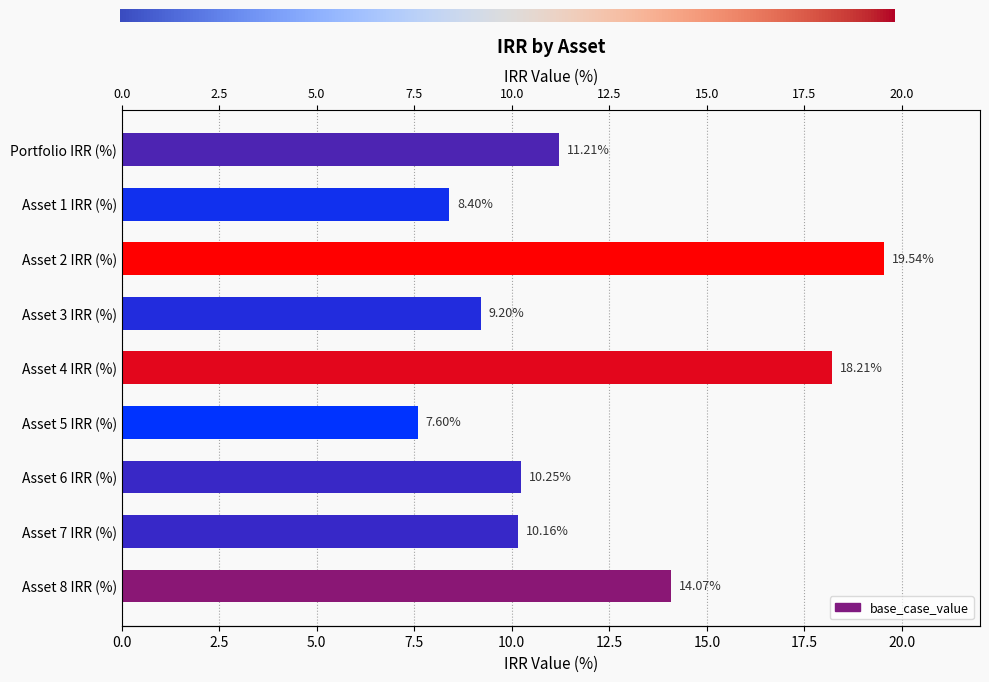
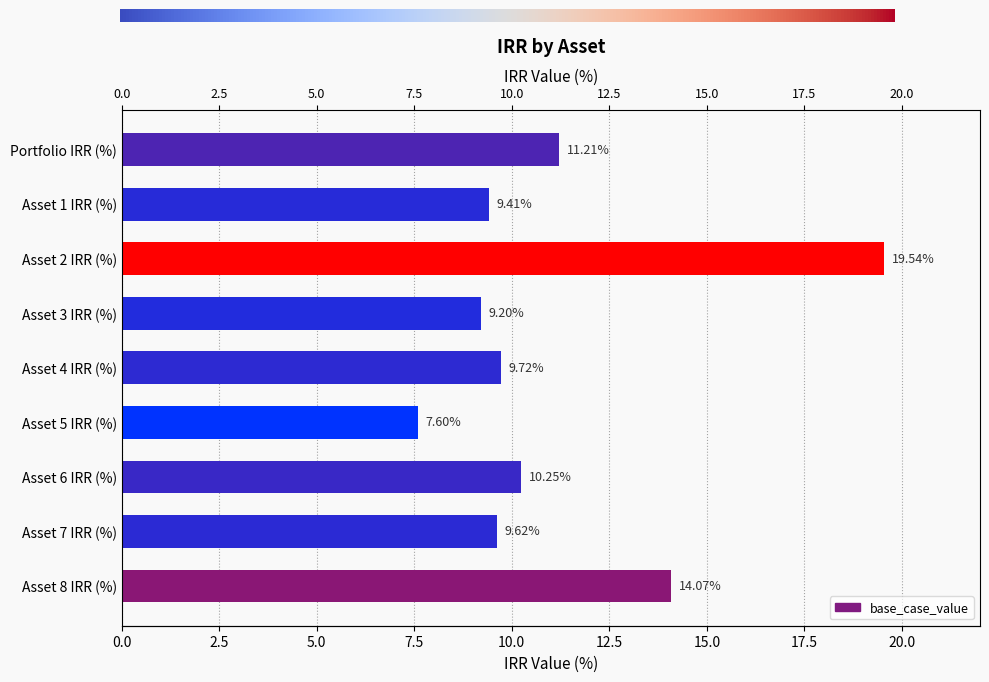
Asset 1 IRR (%): 8.40% -> 9.41%
Asset 4 IRR (%): 18.21% -> 9.72%
Asset 7 IRR (%): 10.16% -> 9.62%
